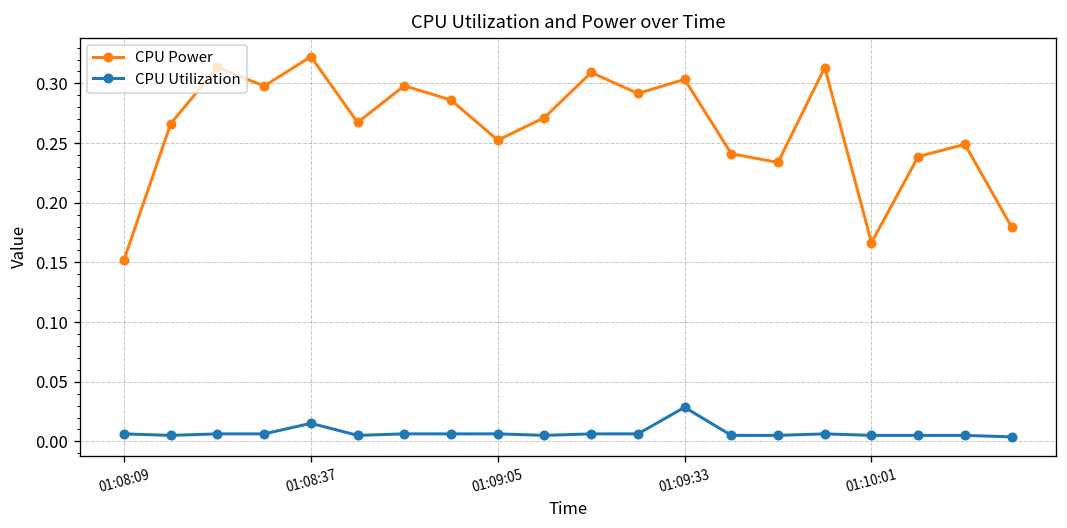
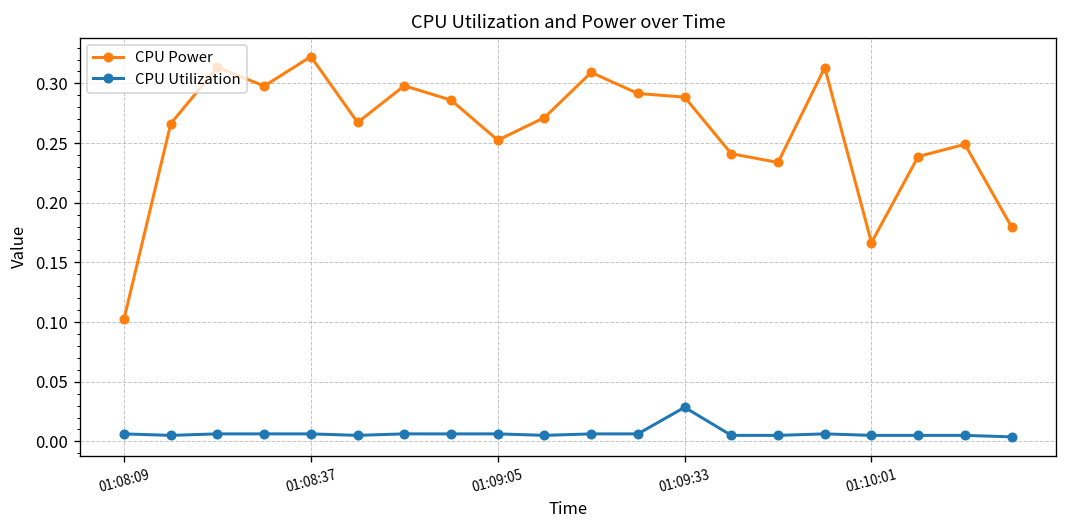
CPU Power, 01:08:09: 0.15 -> 0.10
CPU Utilization, 01:08:37: 0.02 -> 0.01
CPU Power, 01:09:33: 0.30 -> 0.29
